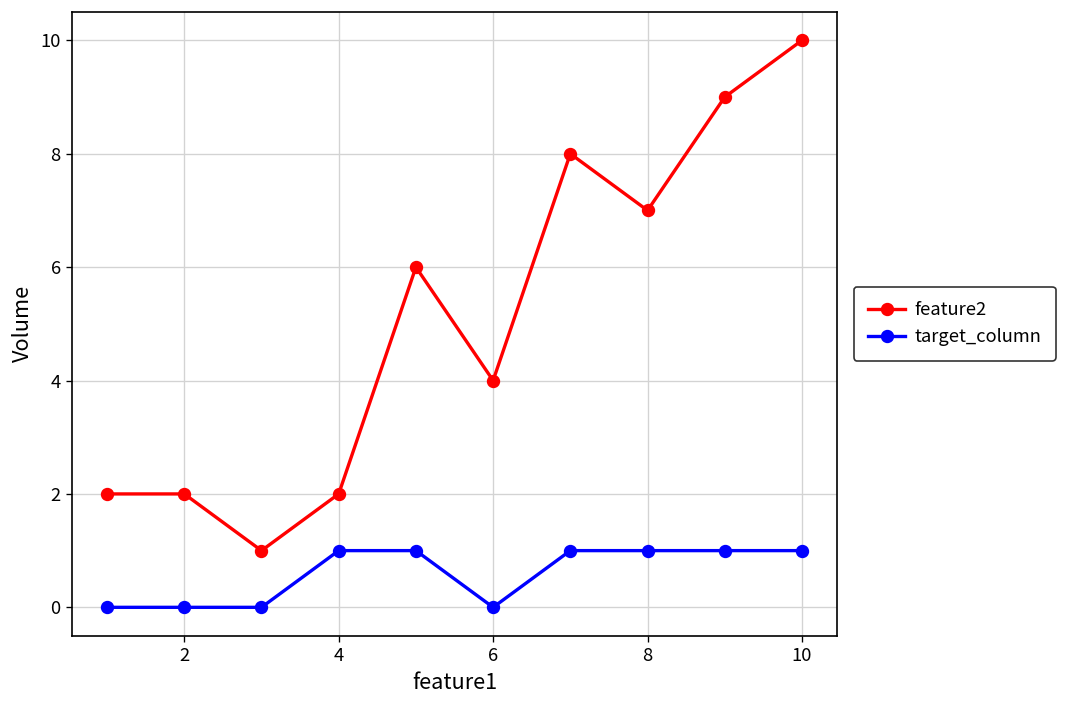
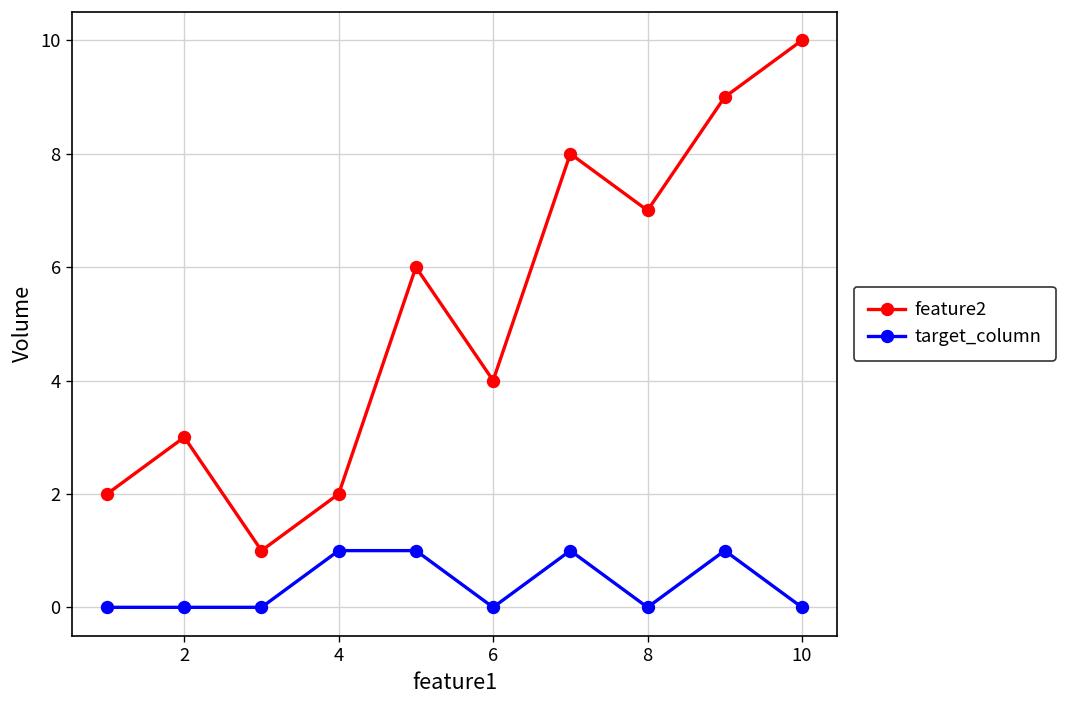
feature2, 2: 2 -> 3
target_column, 8: 1 -> 0
target_column, 10: 1 -> 0
